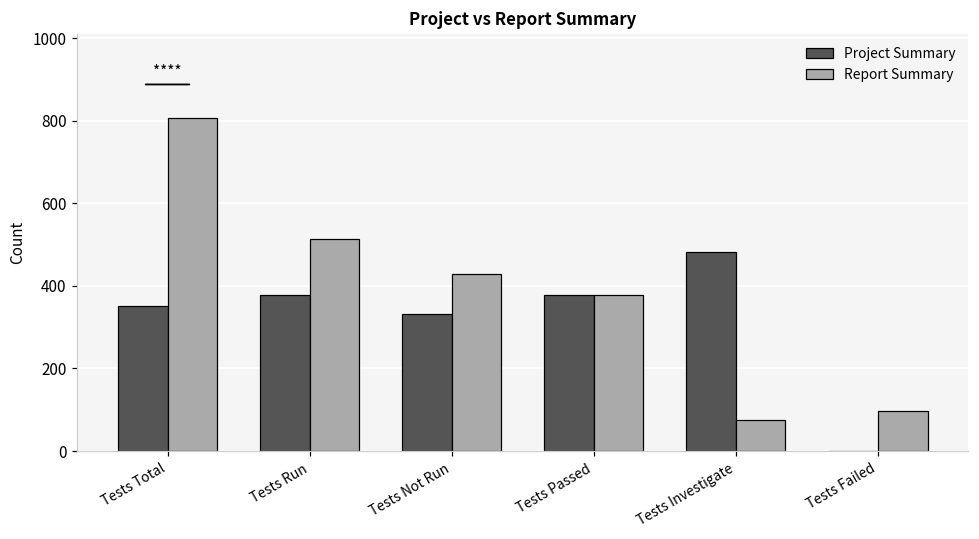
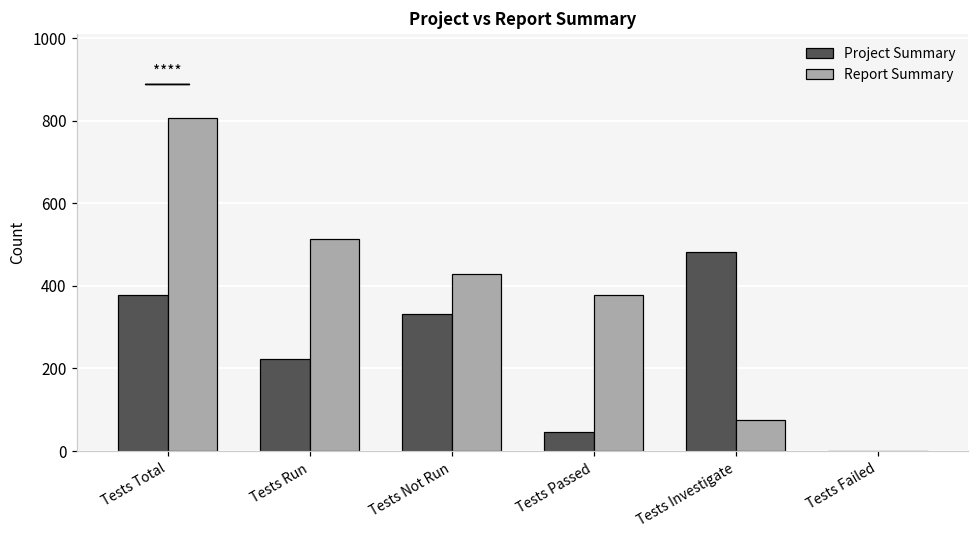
Project Summary, Tests Total: 350 -> 380
Project Summary, Tests Run: 380 -> 220
Project Summary, Tests Passed: 380 -> 50
Report Summary, Tests Failed: 100 -> 0
